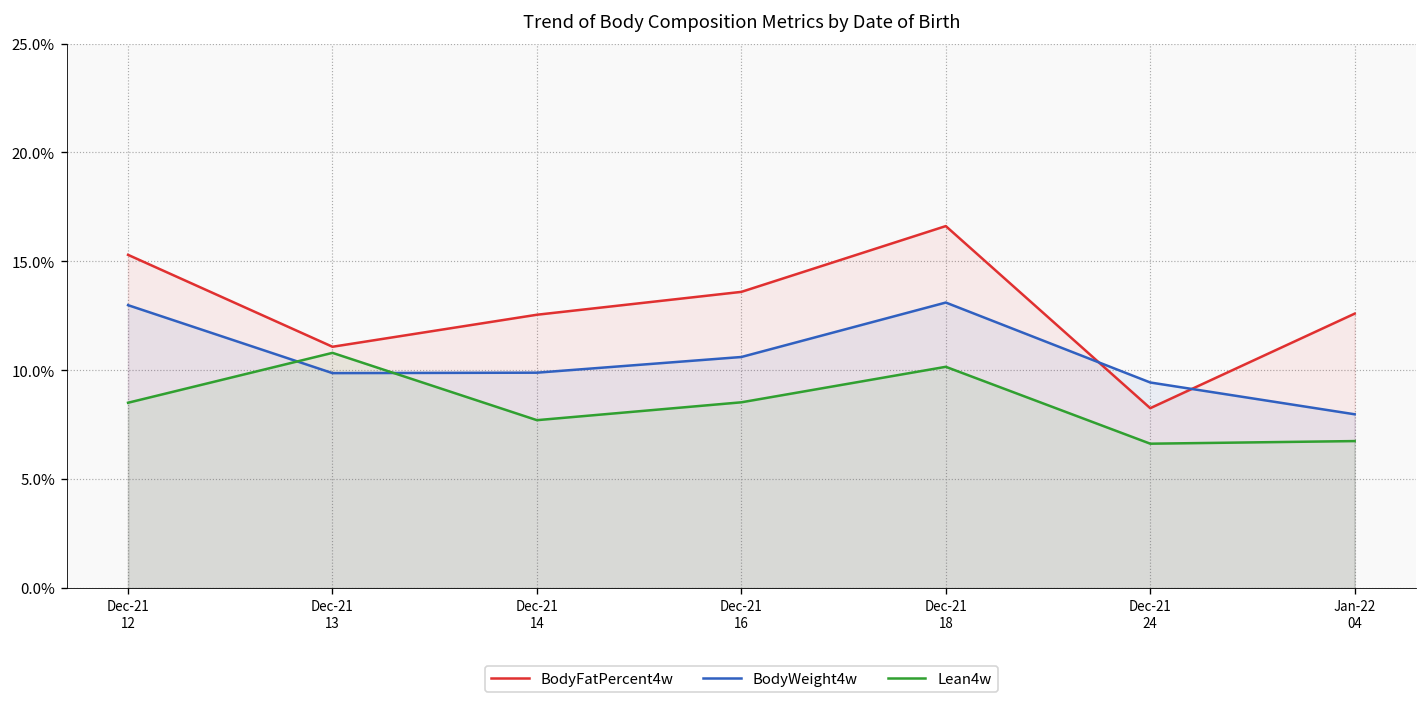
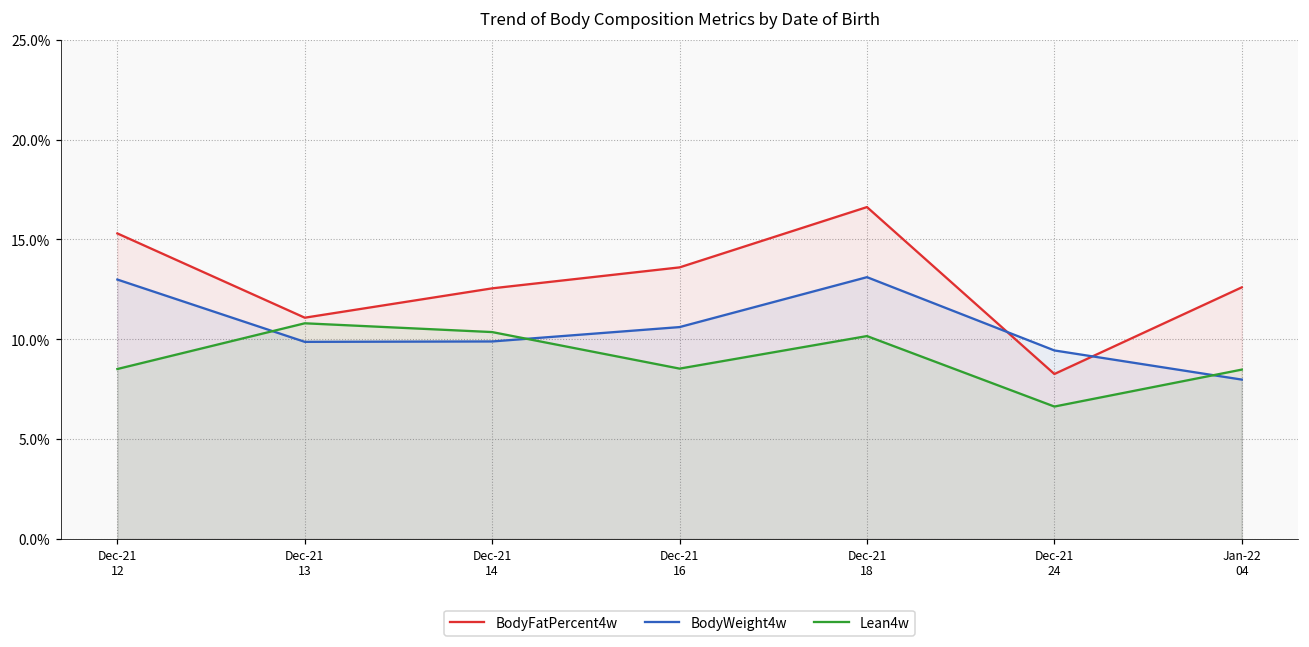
Lean4w, Dec-21 14: 7.7% -> 10.4%
Lean4w, Jan-22 04: 6.8% -> 8.5%
